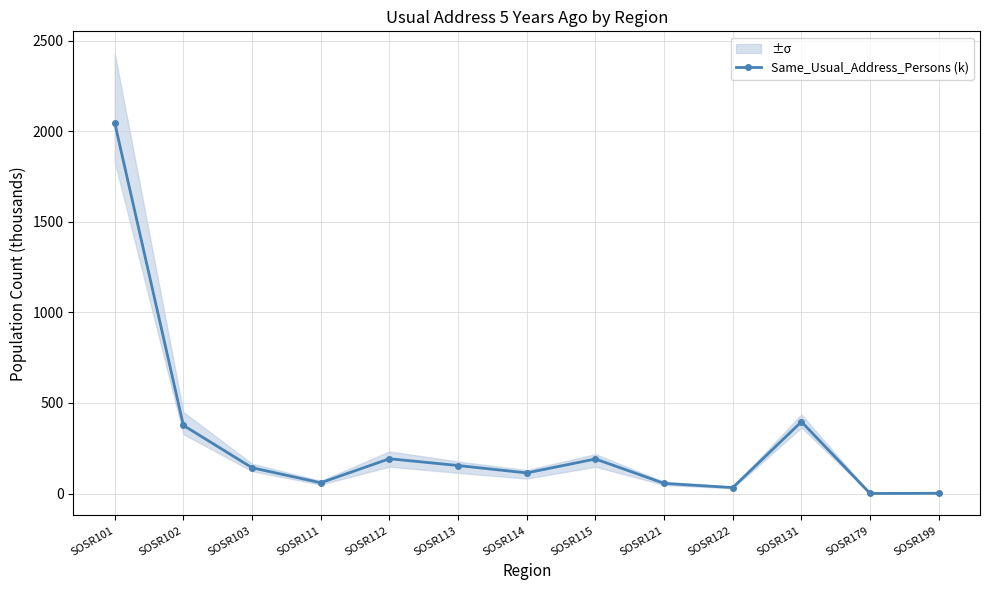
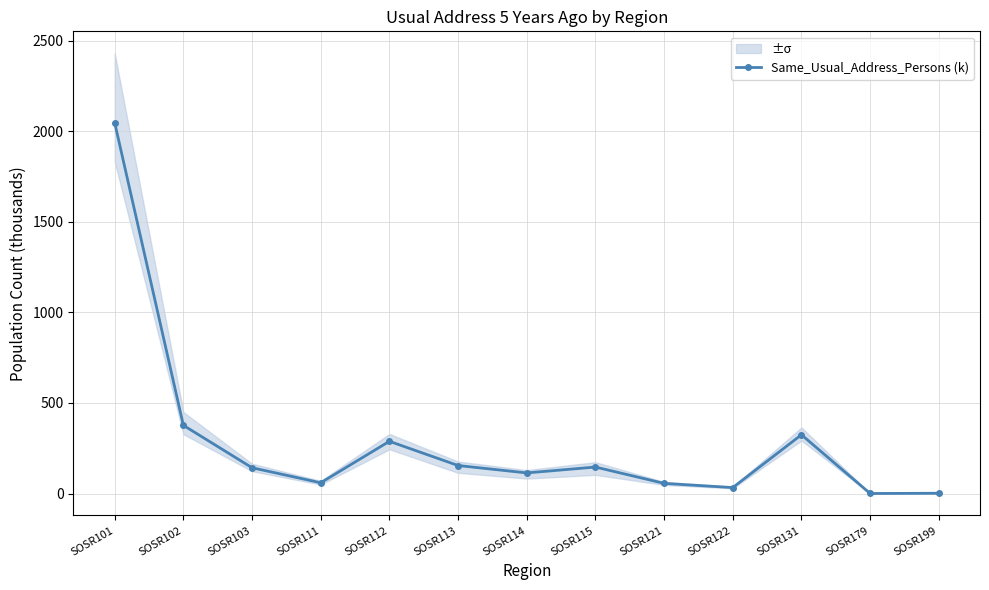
Same_Usual_Address_Persons (k), SOSR112: 190 -> 290
Same_Usual_Address_Persons (k), SOSR115: 190 -> 150
Same_Usual_Address_Persons (k), SOSR131: 400 -> 320
